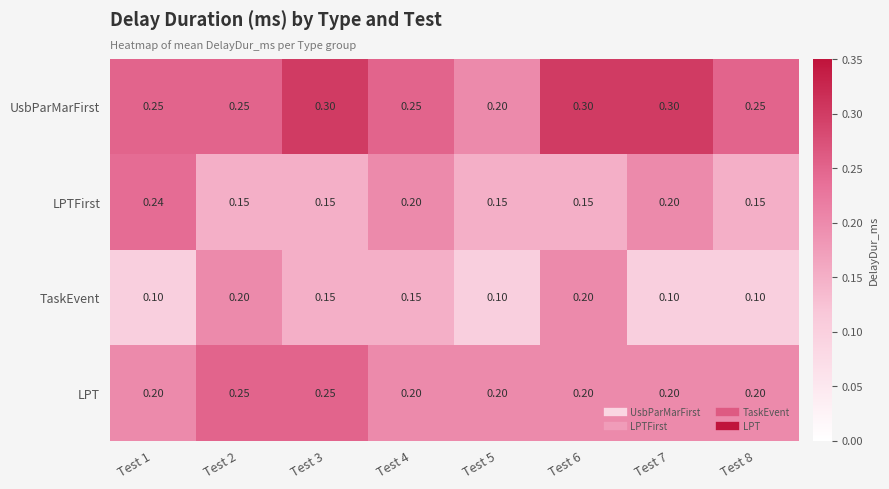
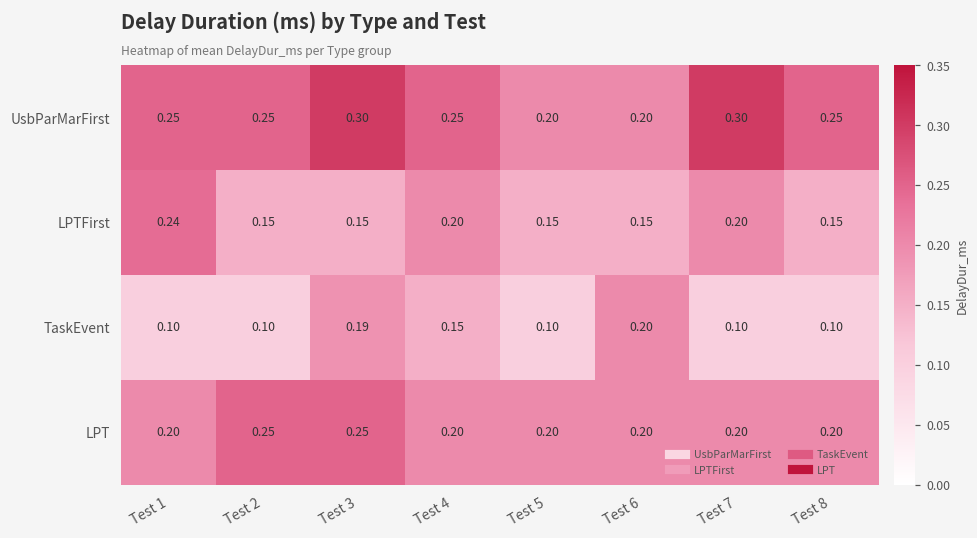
UsbParMarFirst, Test 6: 0.30 -> 0.20
TaskEvent, Test 2: 0.20 -> 0.10
TaskEvent, Test 3: 0.15 -> 0.19
